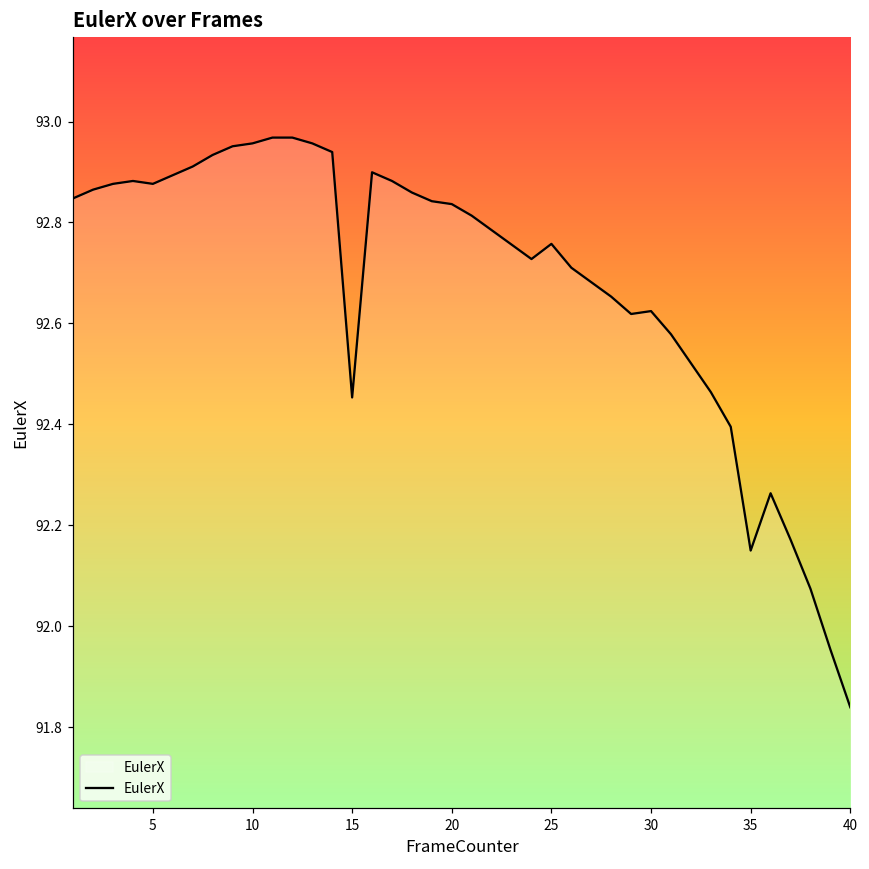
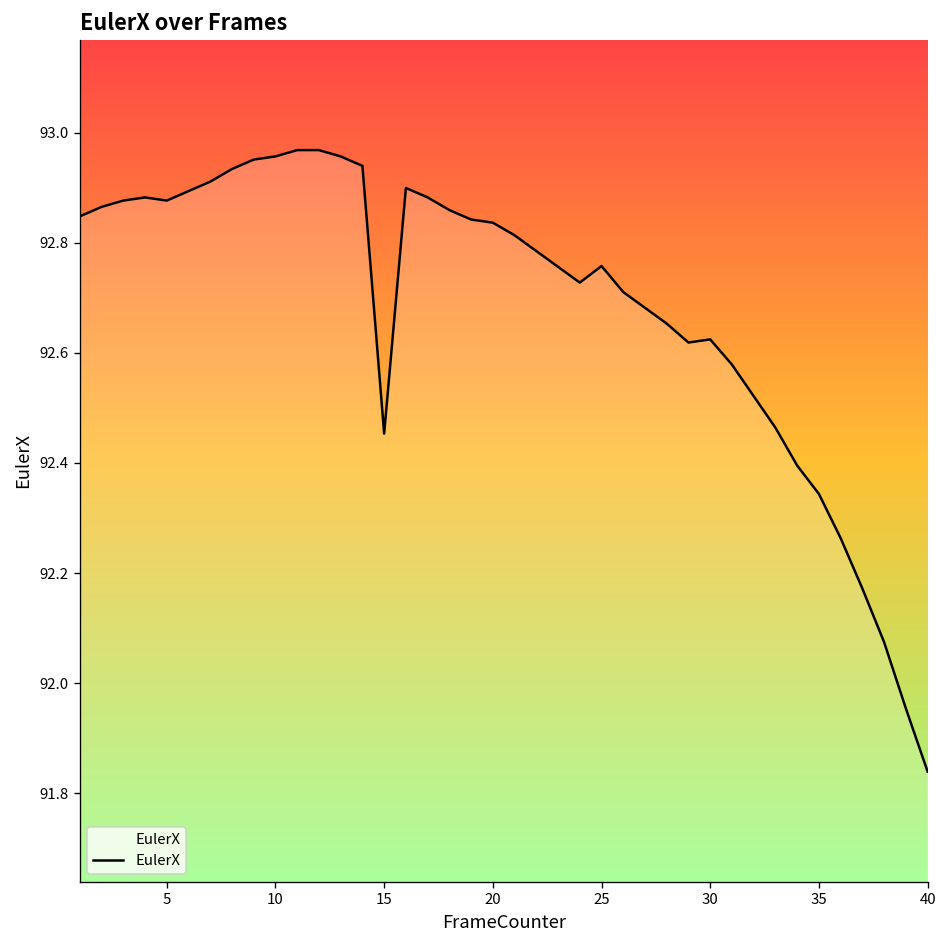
35: 92.15 -> 92.34
